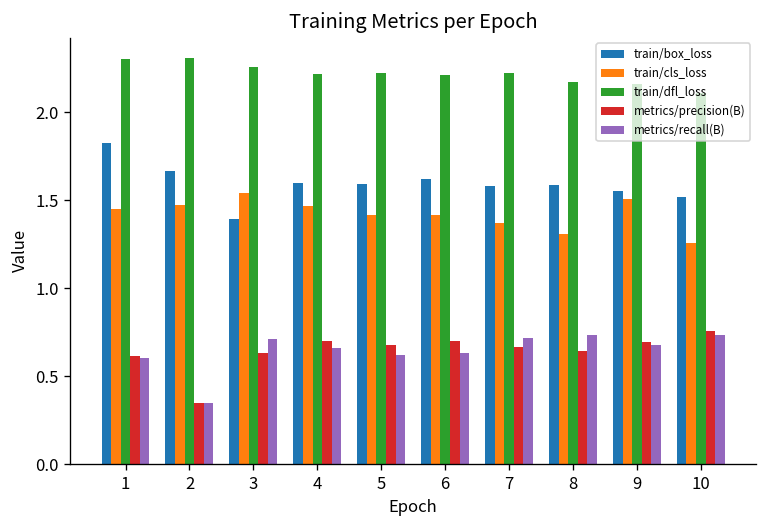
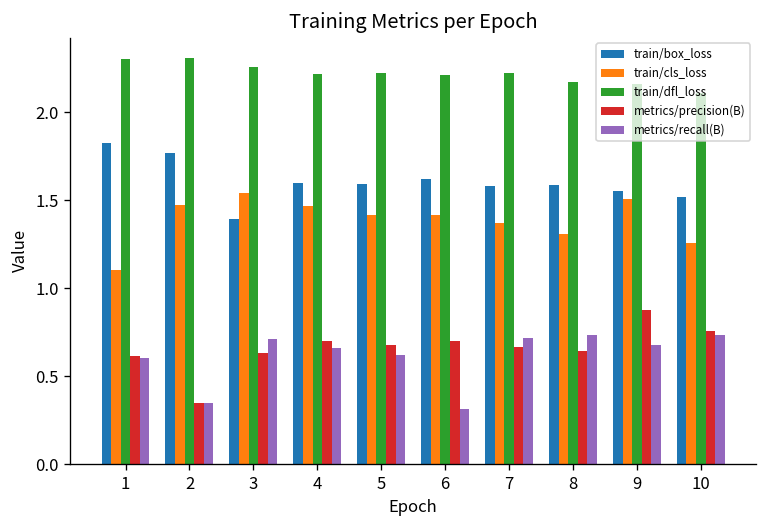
train/cls_loss, 1: 1.45 -> 1.11
train/box_loss, 2: 1.67 -> 1.77
metrics/recall(B), 6: 0.63 -> 0.31
metrics/precision(B), 9: 0.69 -> 0.88
